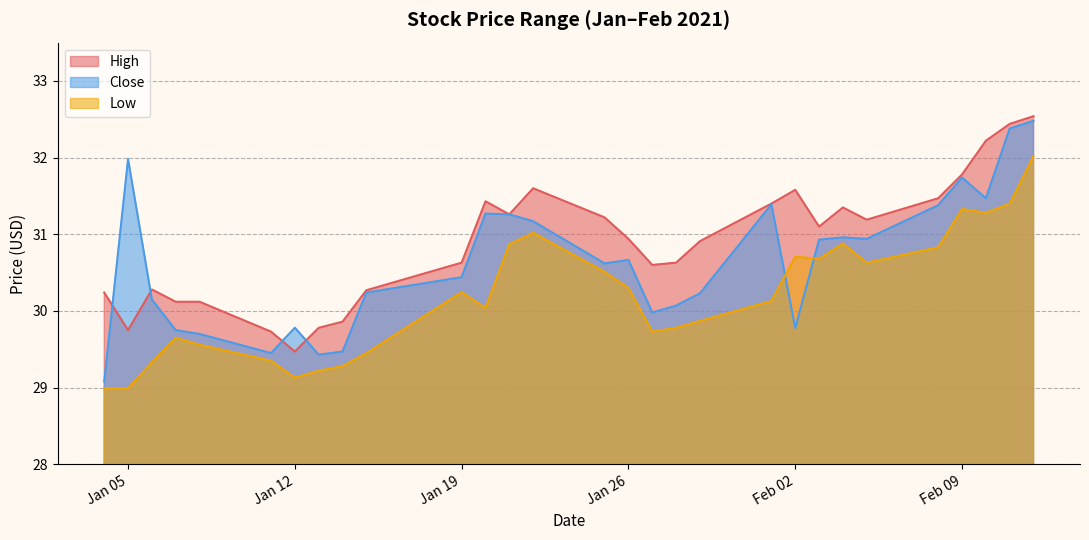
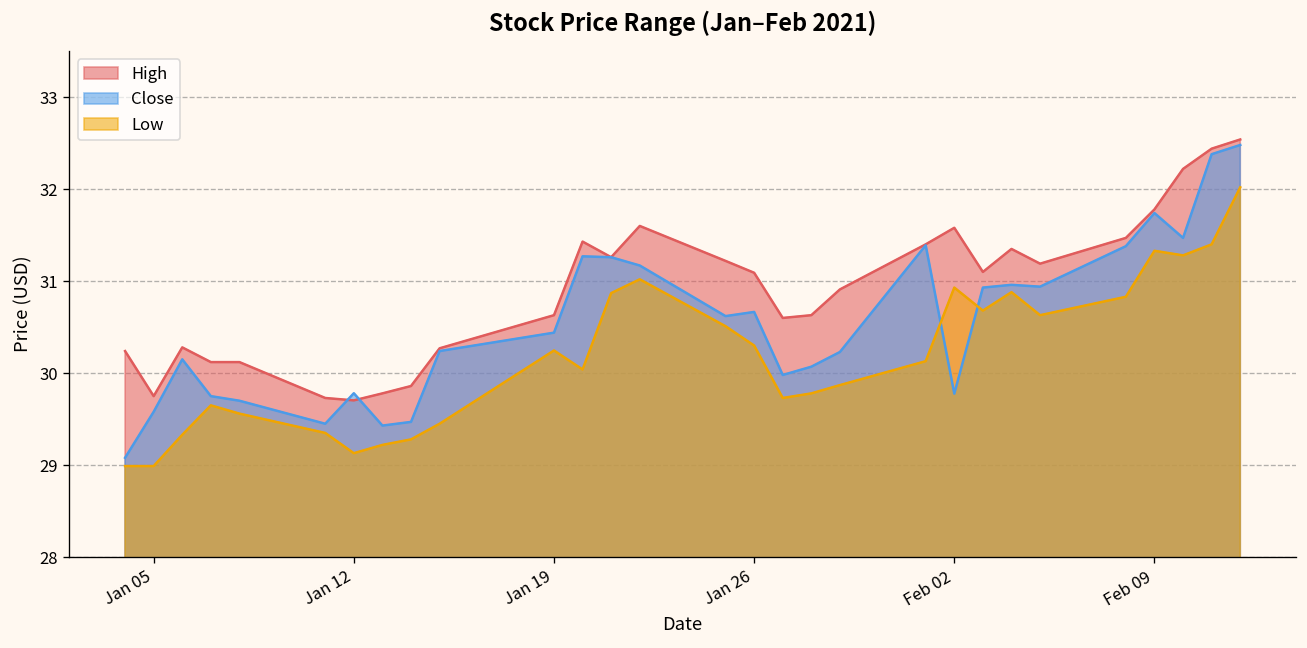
Close, Jan 05: 32.0 -> 29.6
High, Jan 12: 29.5 -> 29.7
High, Jan 26: 30.9 -> 31.1
Low, Feb 02: 30.7 -> 30.9
